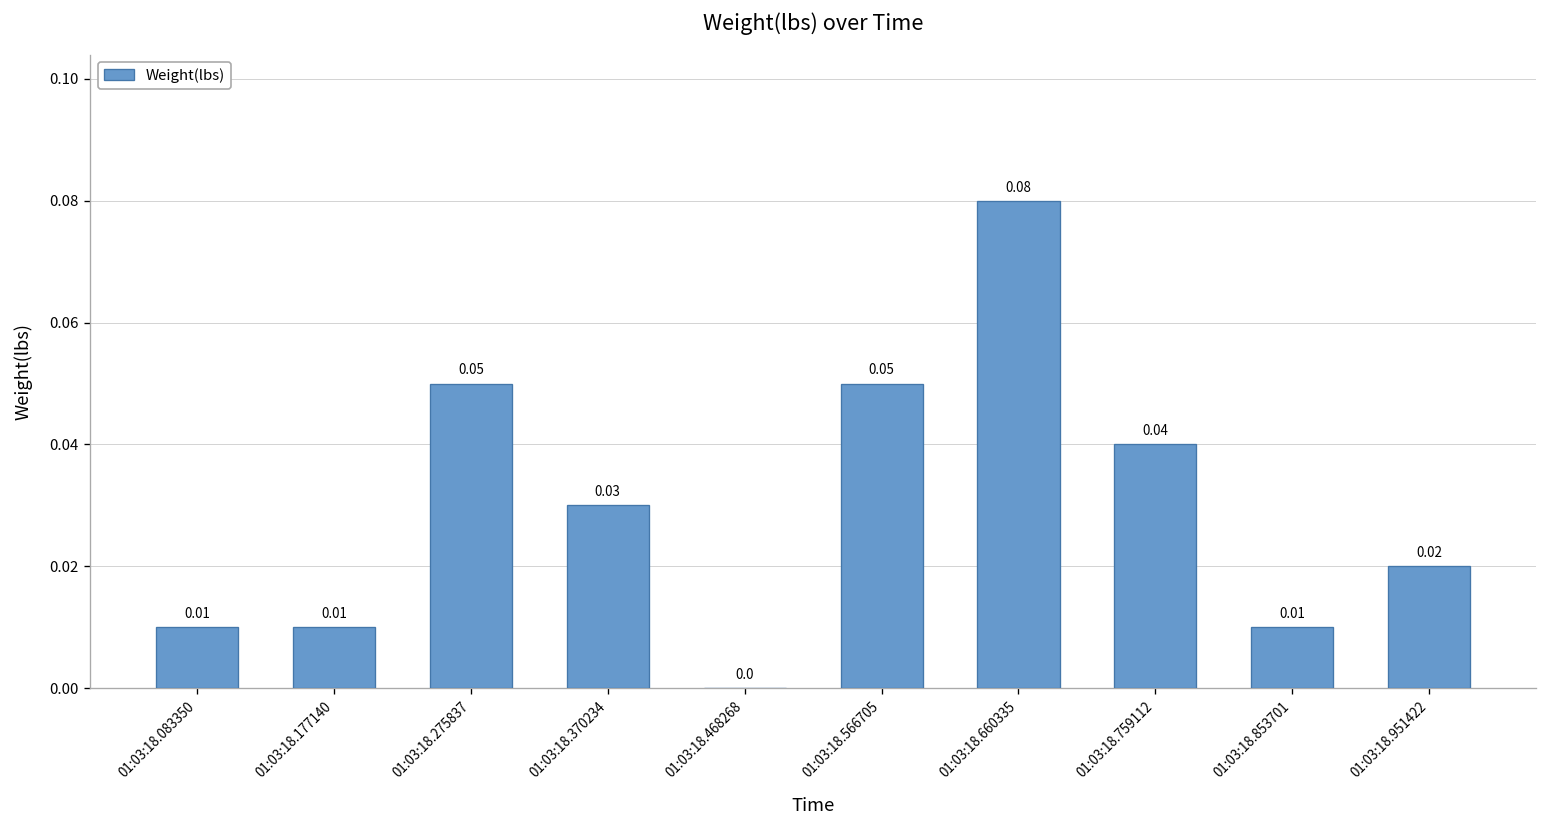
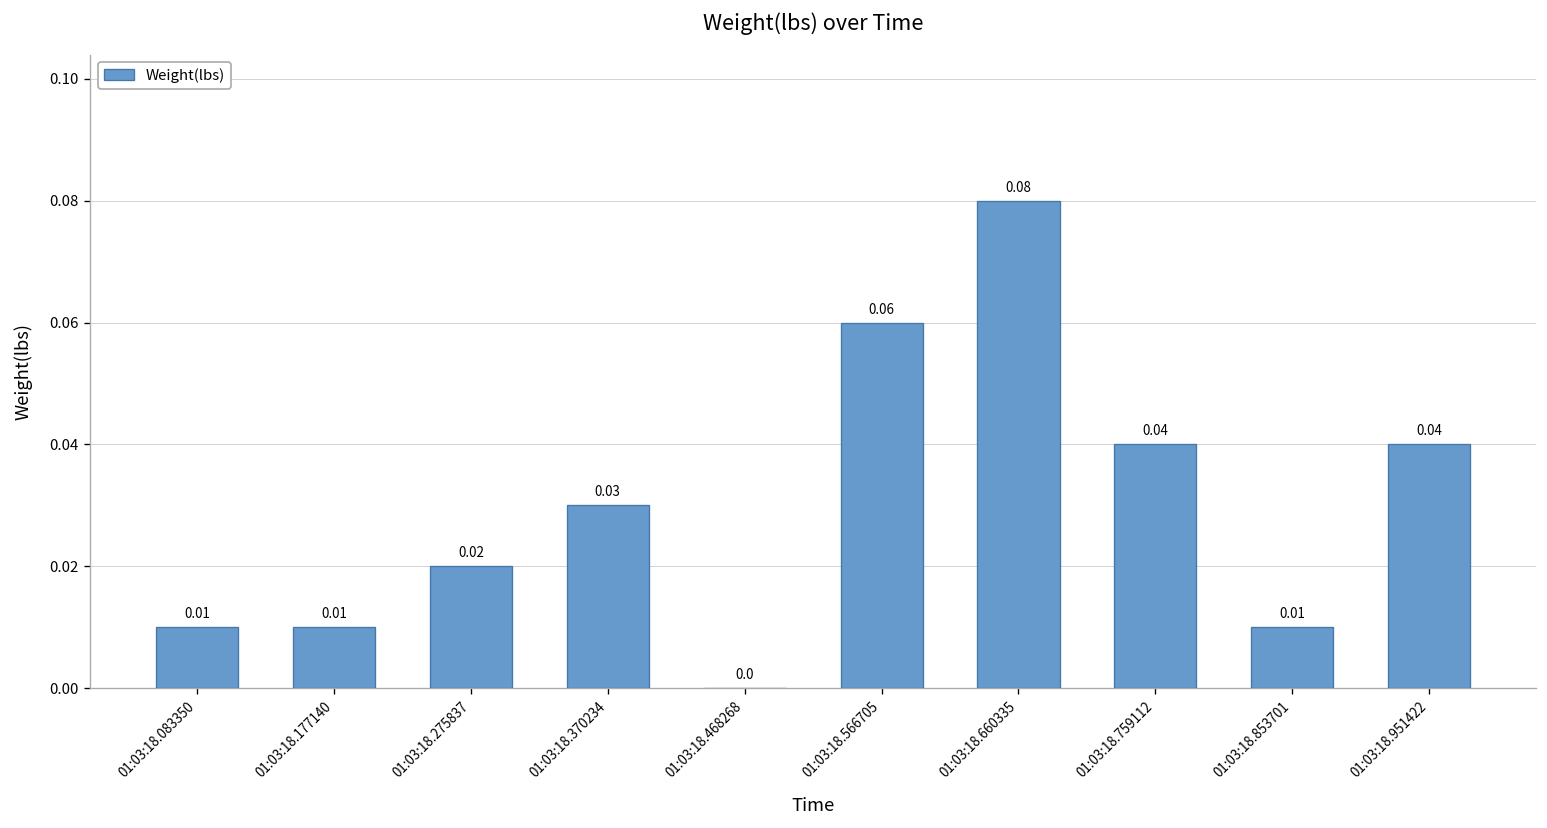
01:03:18.275837: 0.05 -> 0.02
01:03:18.566705: 0.05 -> 0.06
01:03:18.951422: 0.02 -> 0.04
